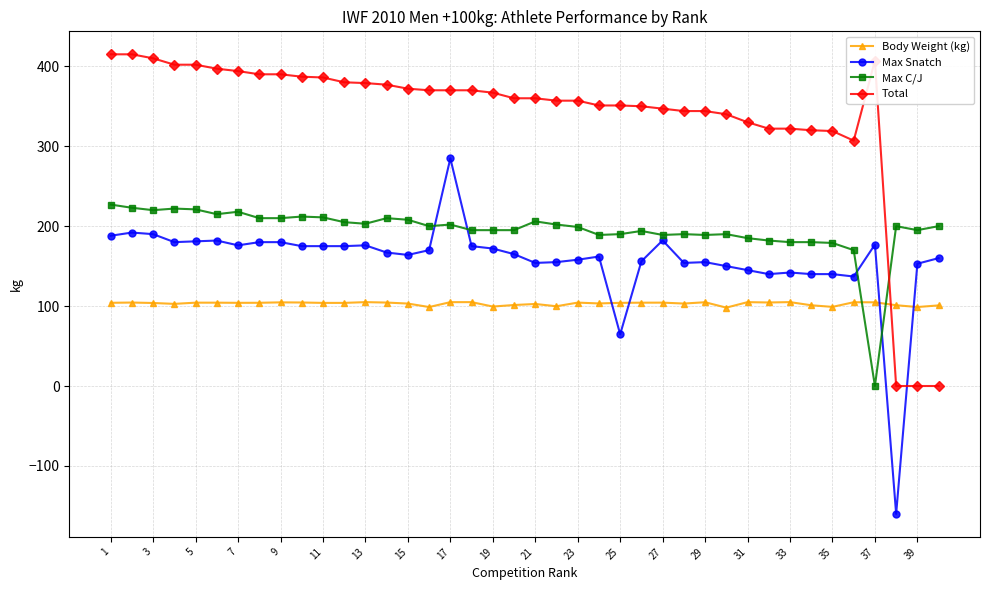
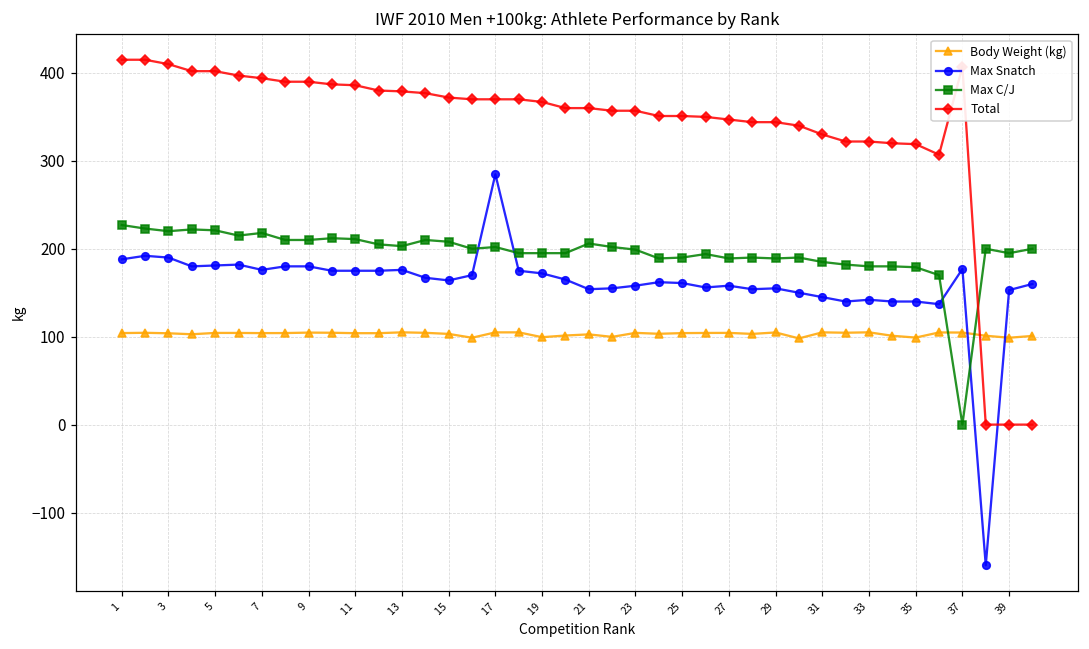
Max Snatch, 25: 60 -> 160
Max Snatch, 27: 180 -> 160
